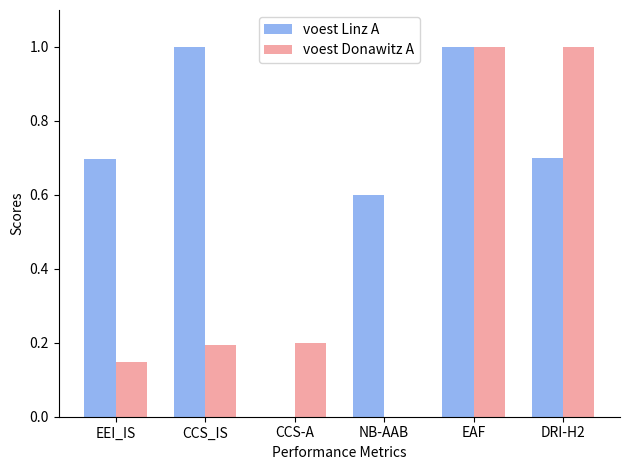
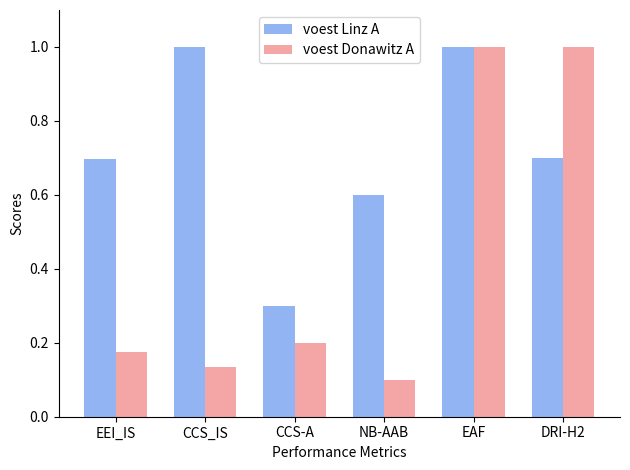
voest Donawitz A, EEI_IS: 0.15 -> 0.17
voest Donawitz A, CCS_IS: 0.19 -> 0.13
voest Linz A, CCS-A: 0.0 -> 0.3
voest Donawitz A, NB-AAB: 0.0 -> 0.1
